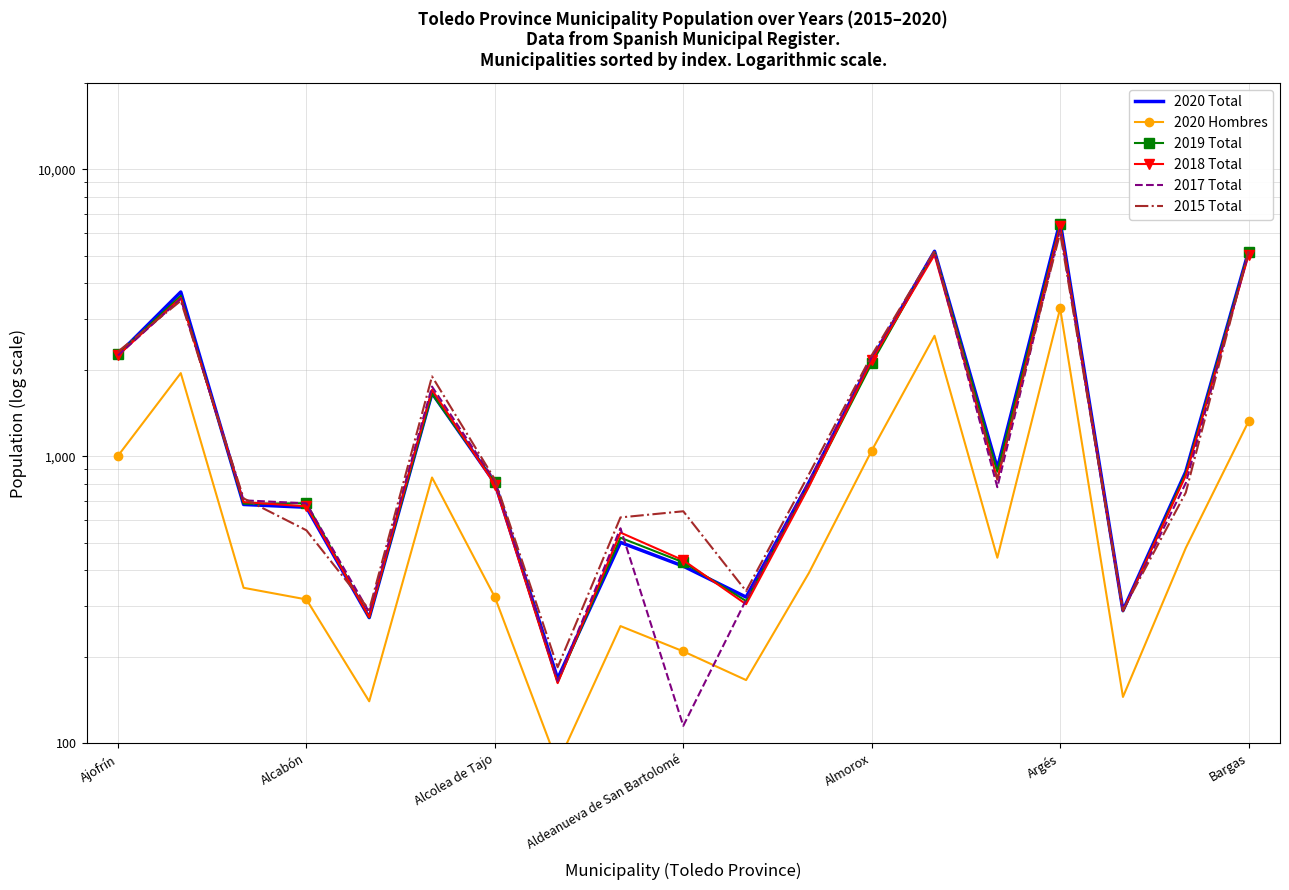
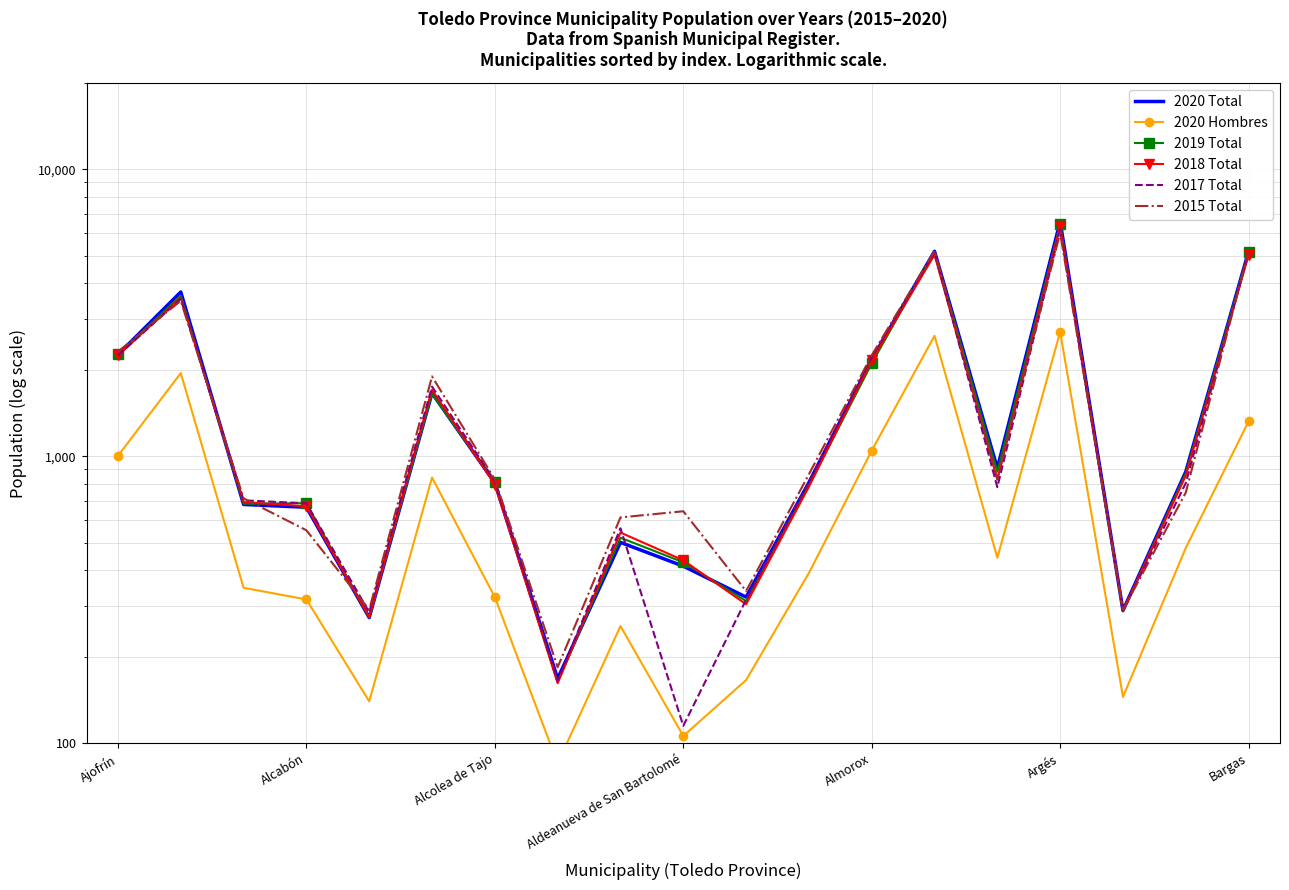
2020 Hombres, Aldeanueva de San Bartolomé: 210 -> 106
2020 Hombres, Argés: 3,300 -> 2,700
